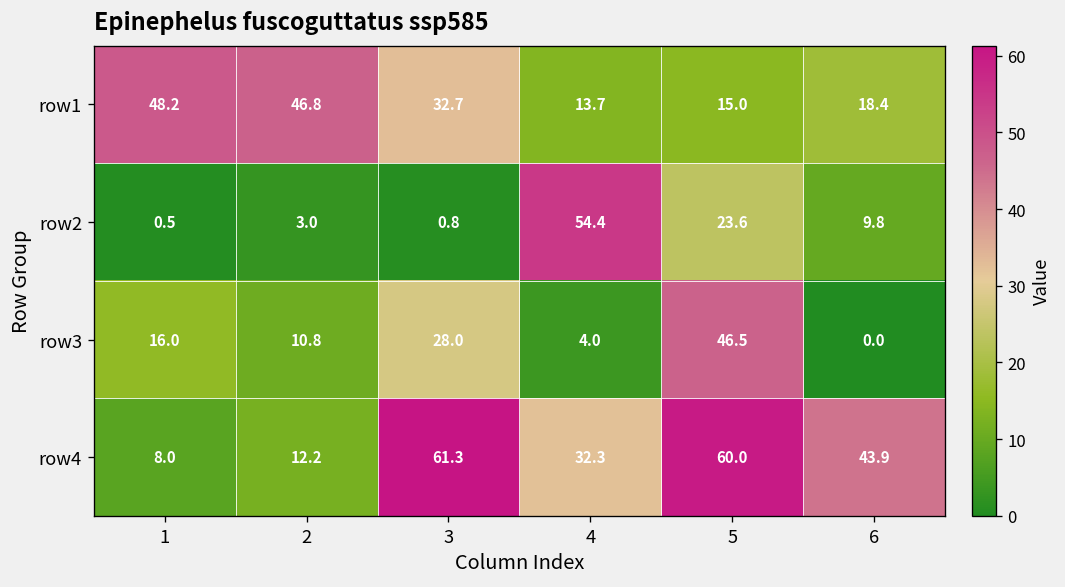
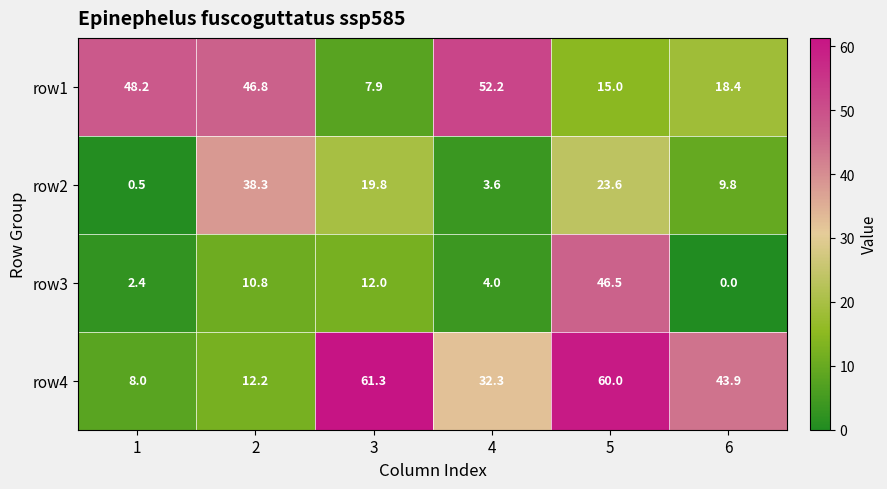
row1, 3: 32.7 -> 7.9
row1, 4: 13.7 -> 52.2
row2, 2: 3.0 -> 38.3
row2, 3: 0.8 -> 19.8
row2, 4: 54.4 -> 3.6
row3, 1: 16.0 -> 2.4
row3, 3: 28.0 -> 12.0
